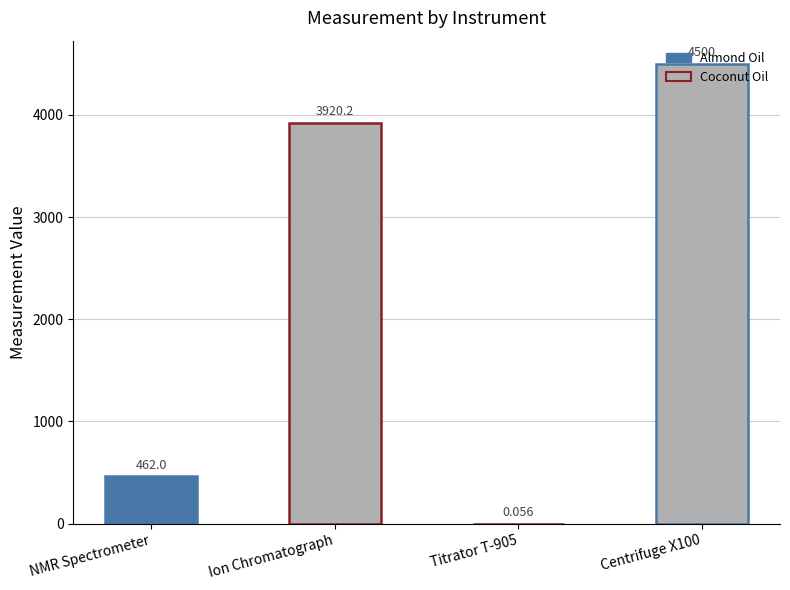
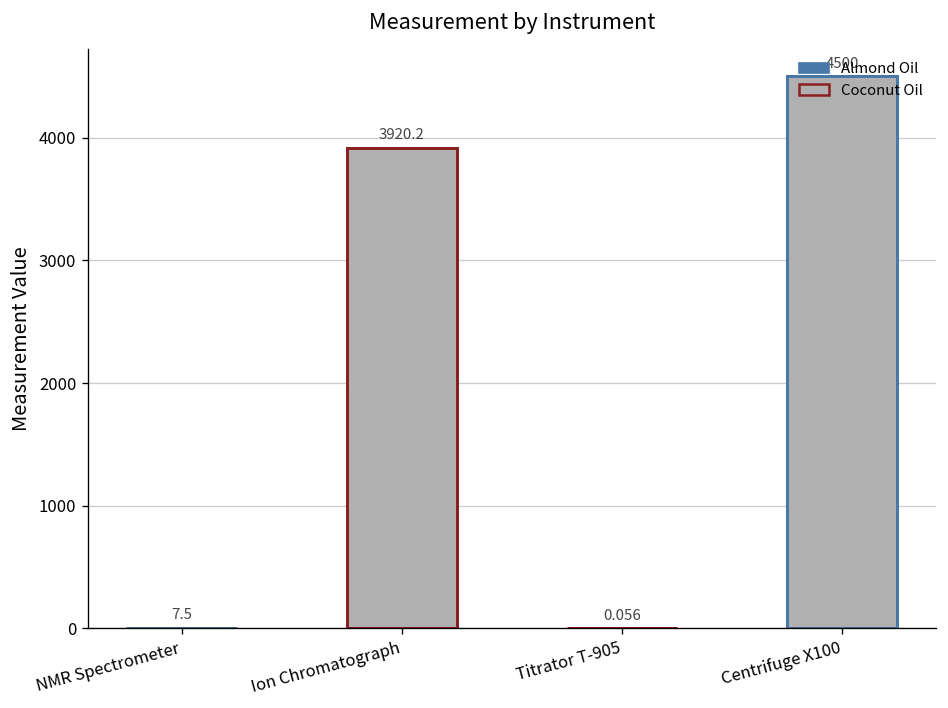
NMR Spectrometer: 462.0 -> 7.5
